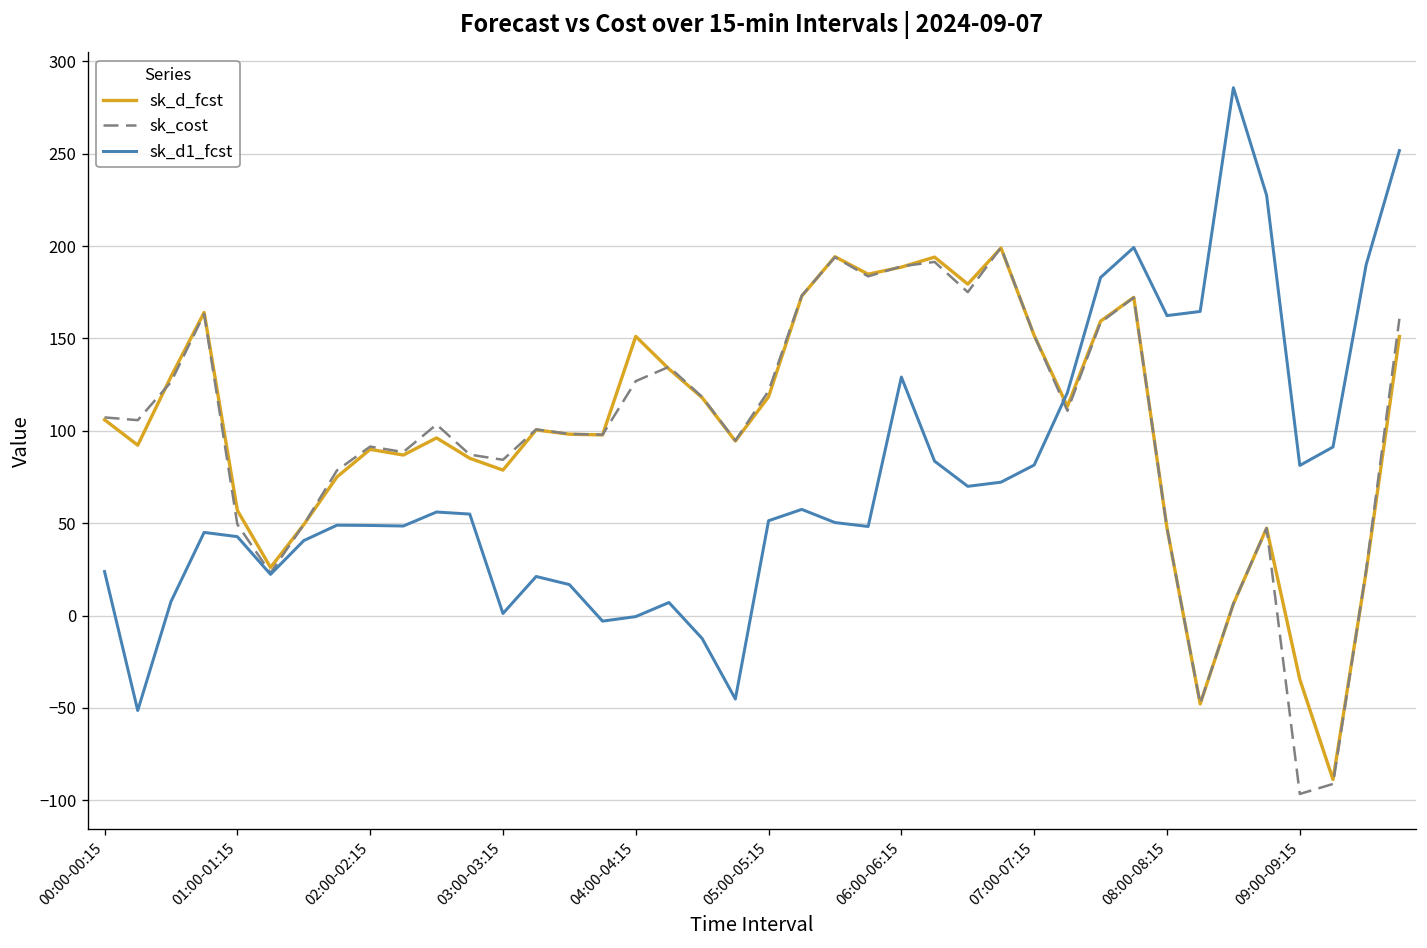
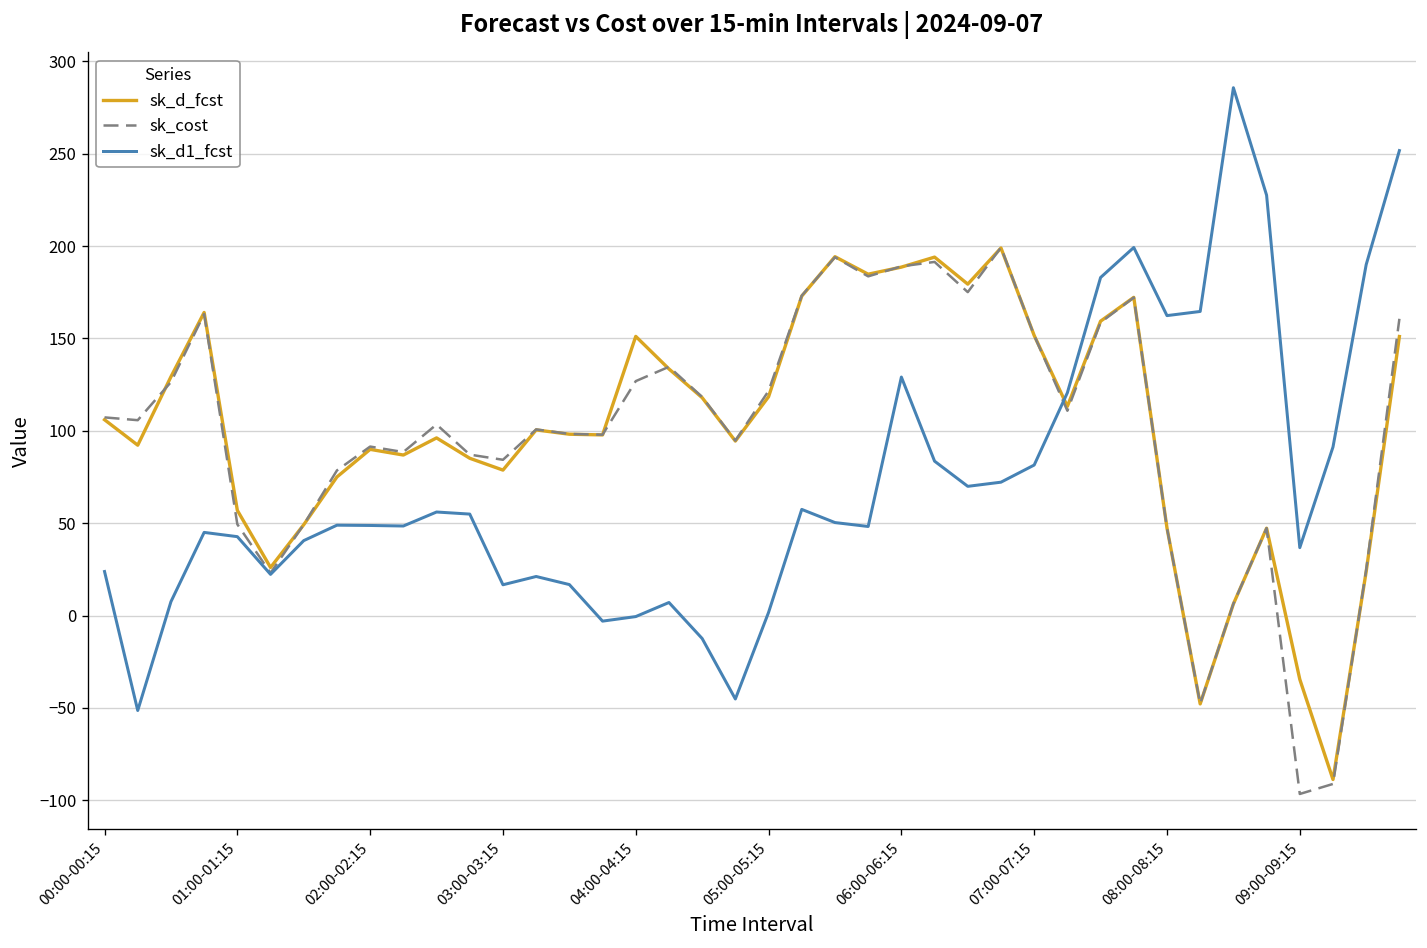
sk_d1_fcst, 03:00-03:15: 1 -> 17
sk_d1_fcst, 05:00-05:15: 51 -> 2
sk_d1_fcst, 09:00-09:15: 81 -> 37
